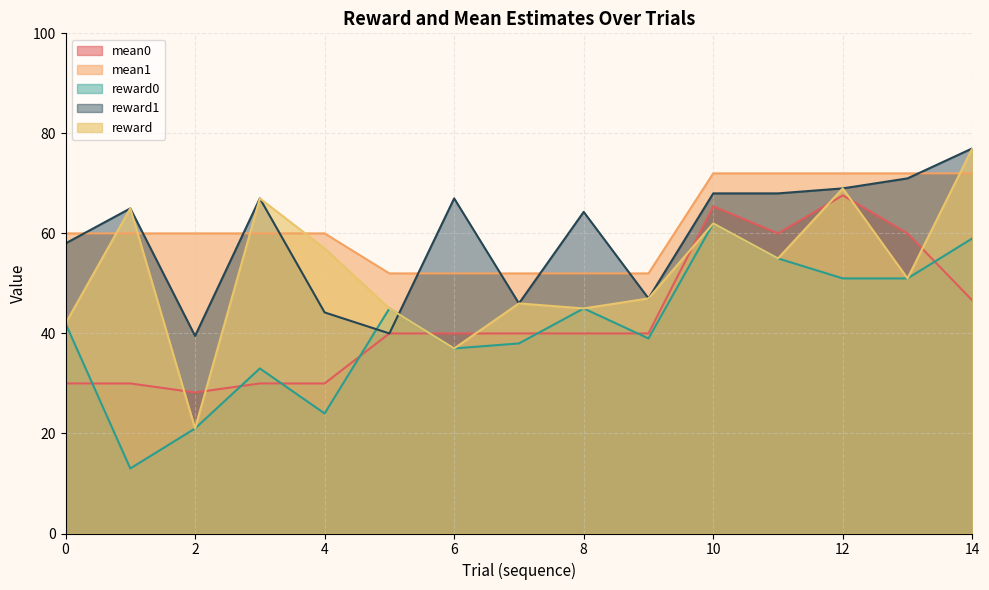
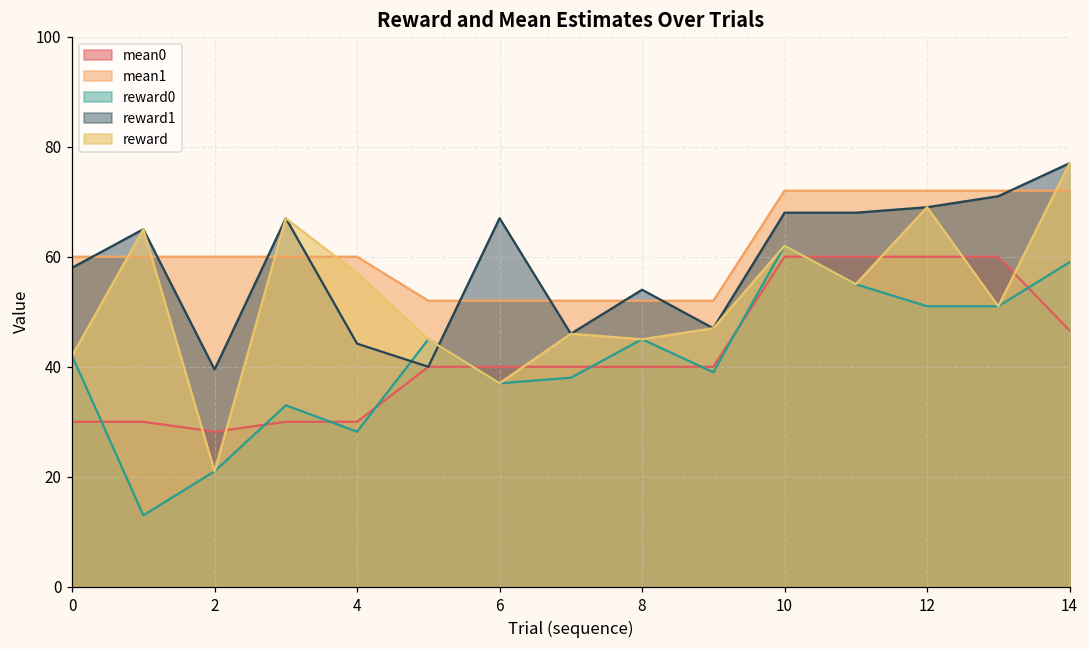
reward0, 4: 24 -> 28
reward1, 8: 64 -> 54
mean0, 10: 65 -> 60
mean0, 12: 68 -> 60
